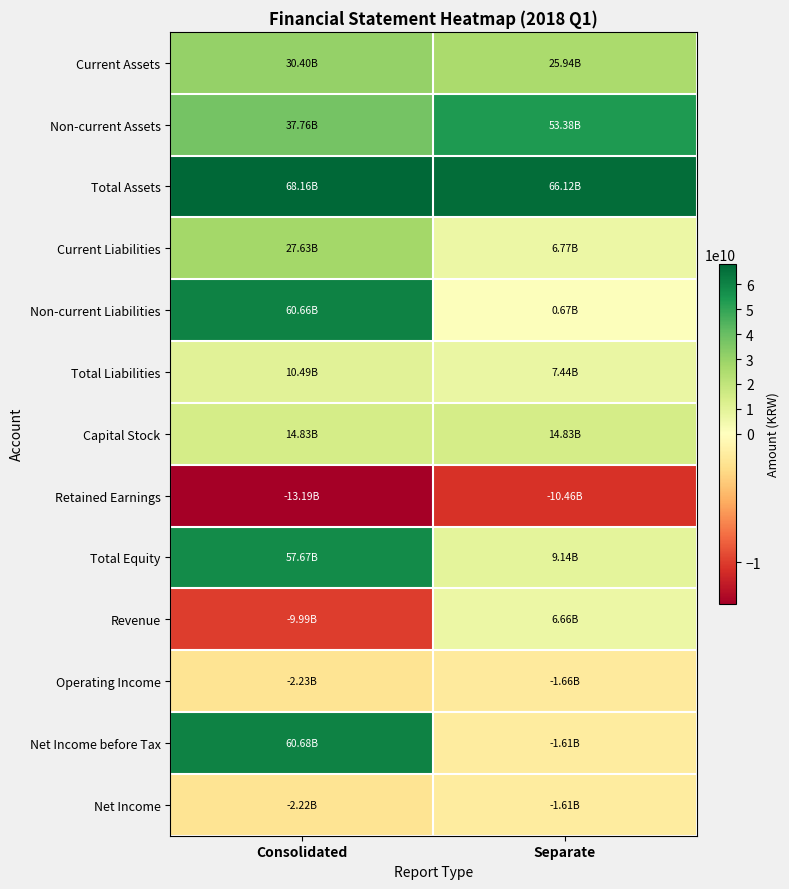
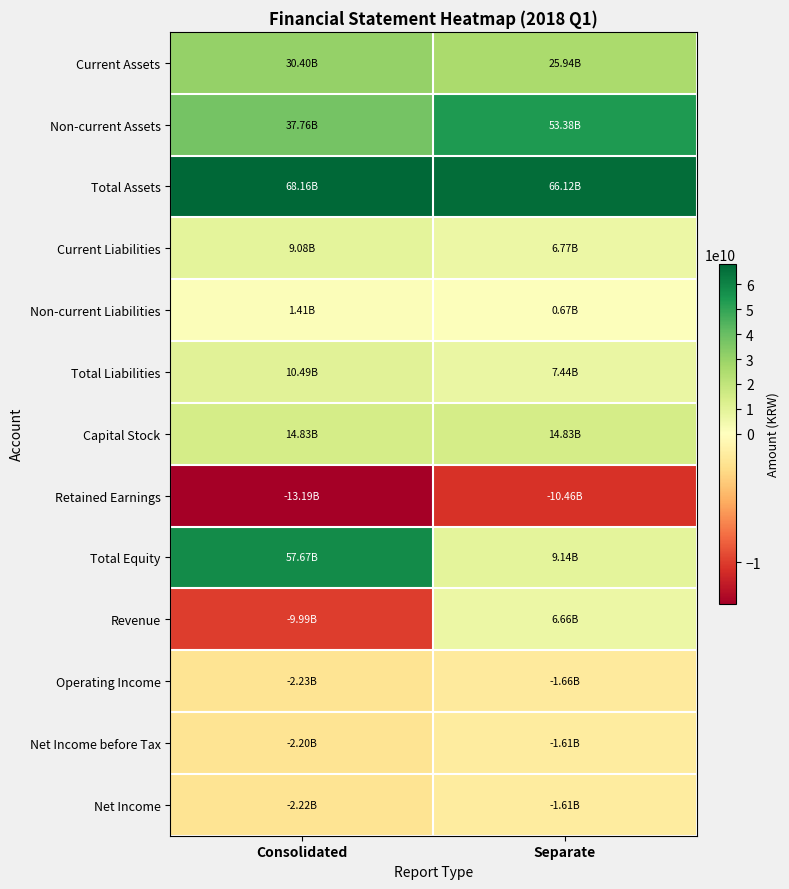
Current Liabilities, Consolidated: 27.63B -> 9.08B
Non-current Liabilities, Consolidated: 60.66B -> 1.41B
Net Income before Tax, Consolidated: 60.68B -> -2.20B
